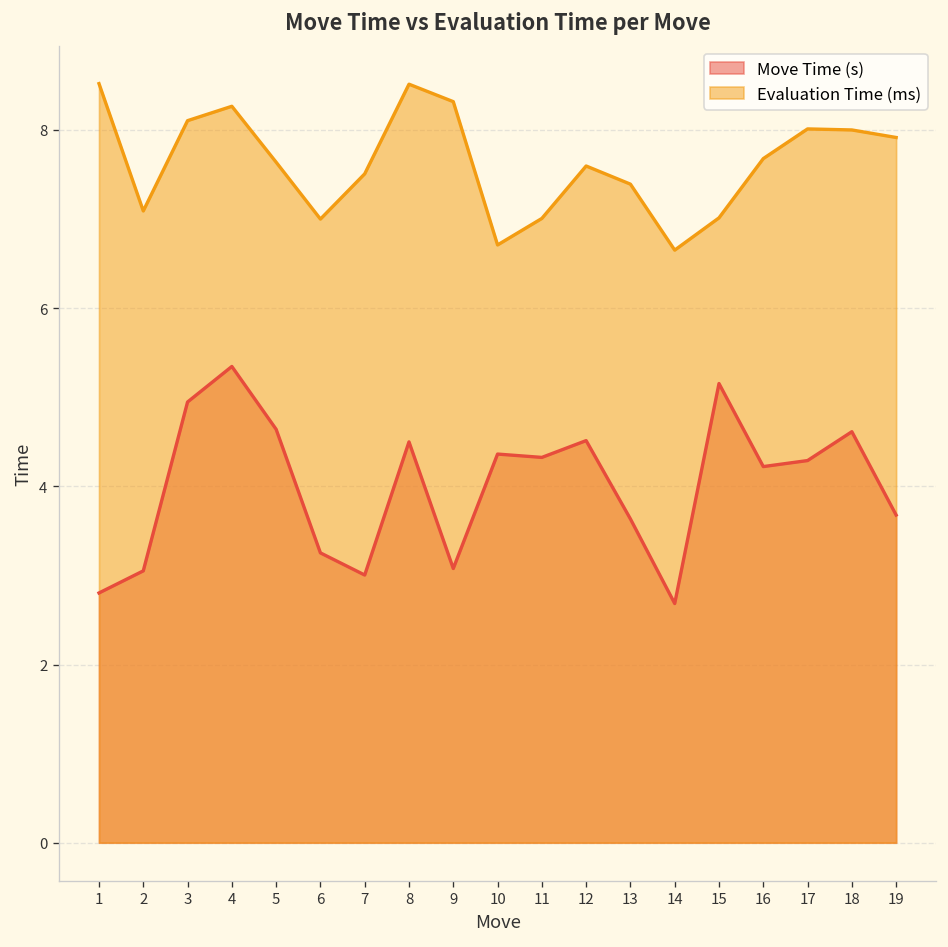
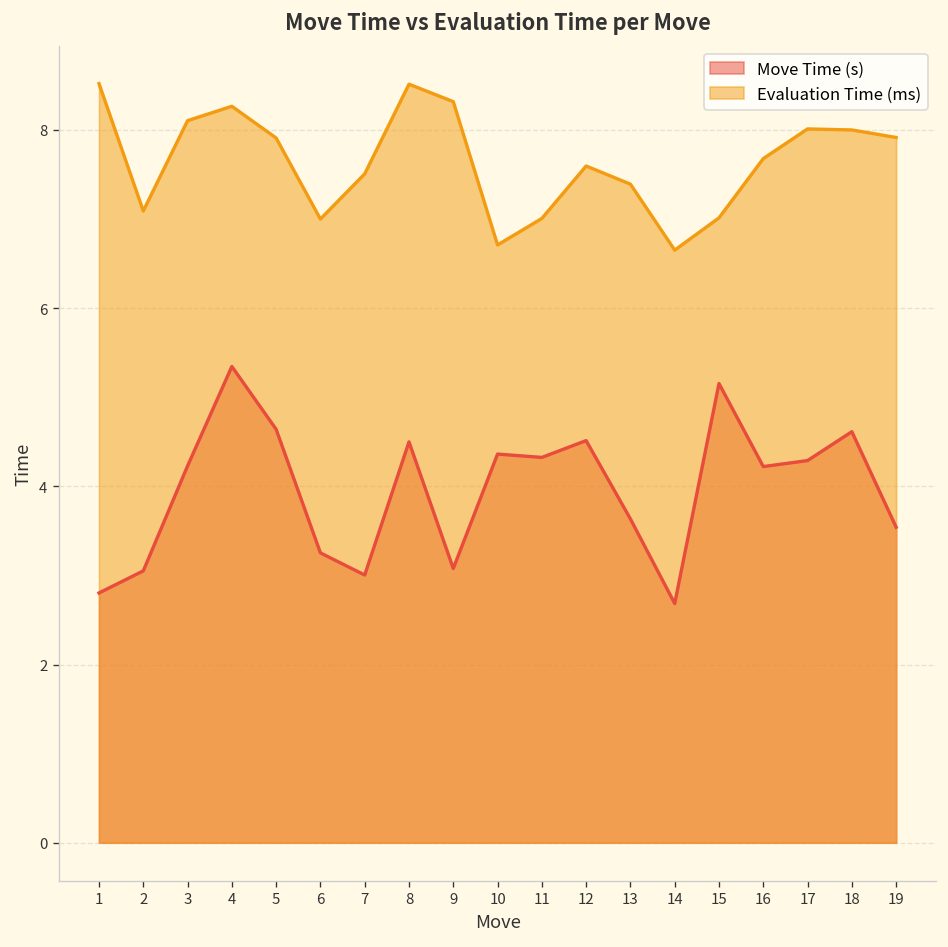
Move Time (s), 3: 4.9 -> 4.2
Evaluation Time (ms), 5: 7.6 -> 7.9
Move Time (s), 19: 3.7 -> 3.5
